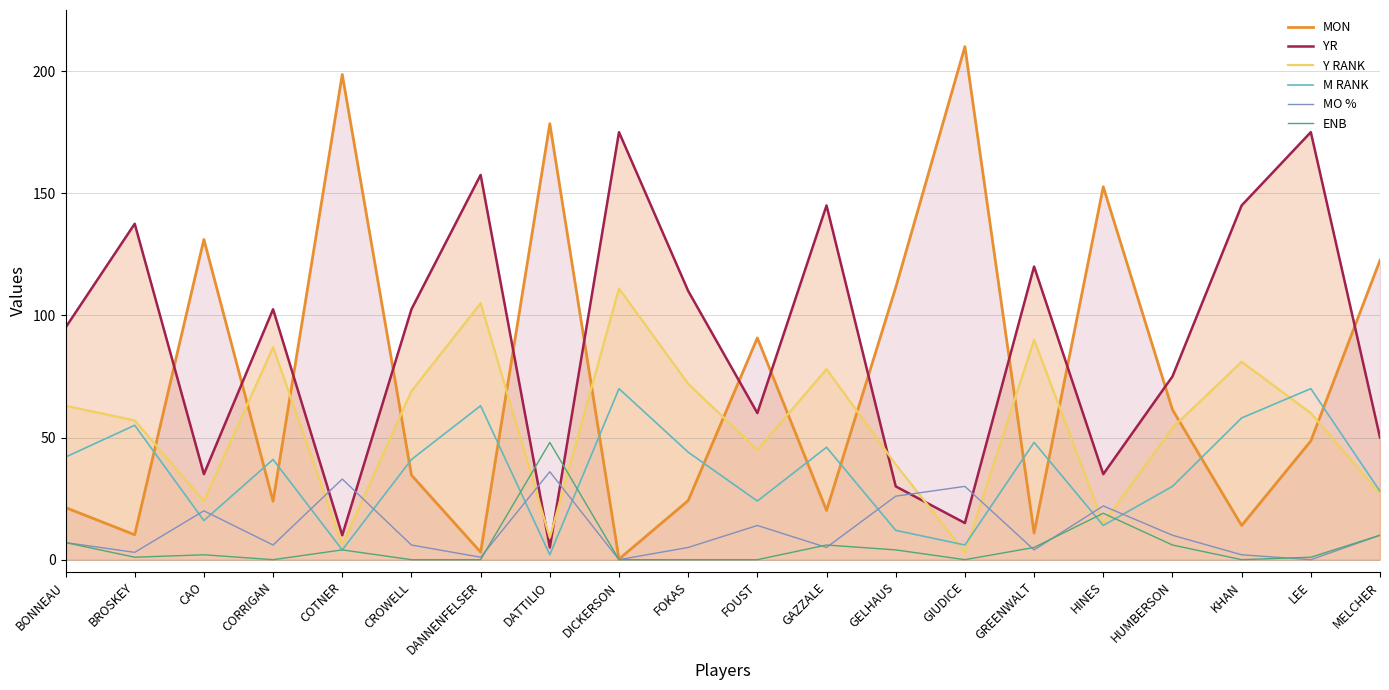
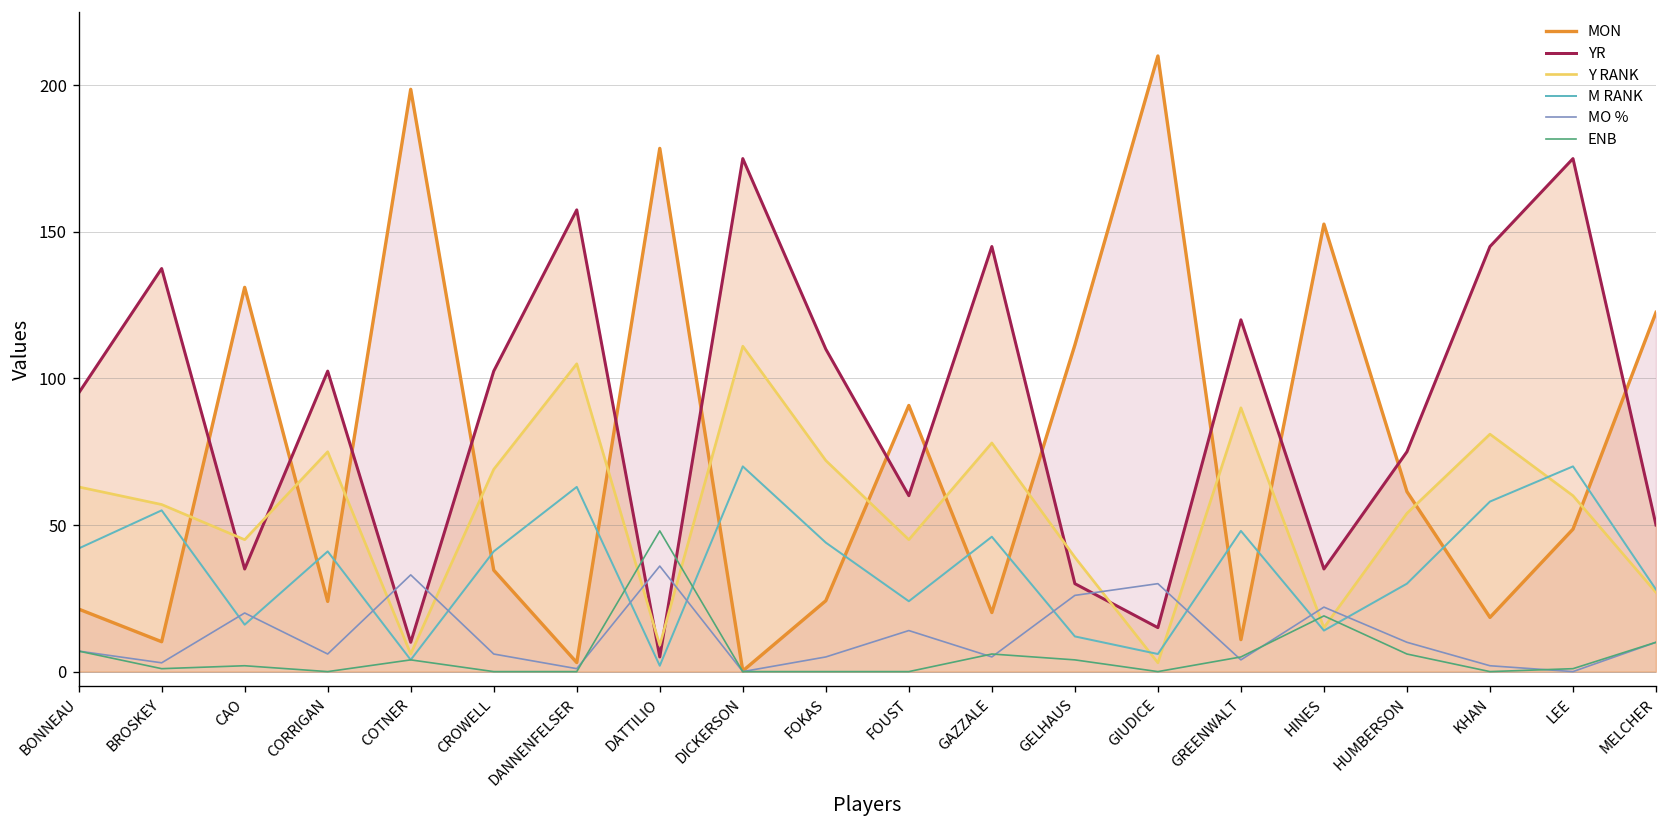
Y RANK, CAO: 24 -> 45
Y RANK, CORRIGAN: 87 -> 75
MON, KHAN: 14 -> 18
